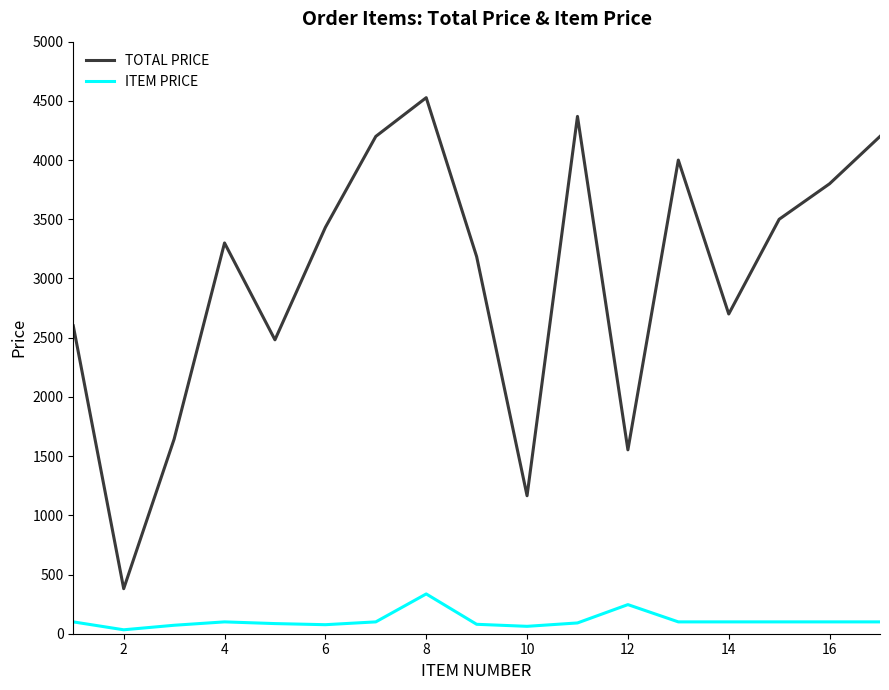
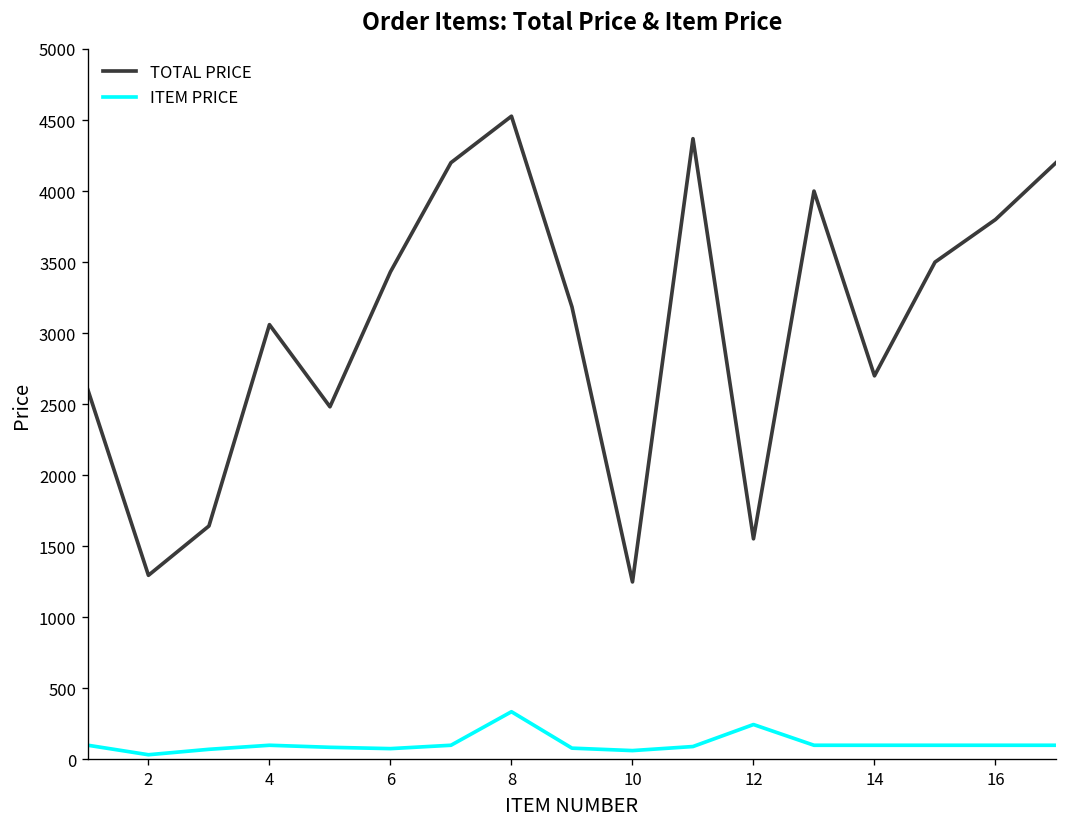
TOTAL PRICE, 2: 380 -> 1300
TOTAL PRICE, 4: 3300 -> 3060
TOTAL PRICE, 10: 1170 -> 1250
